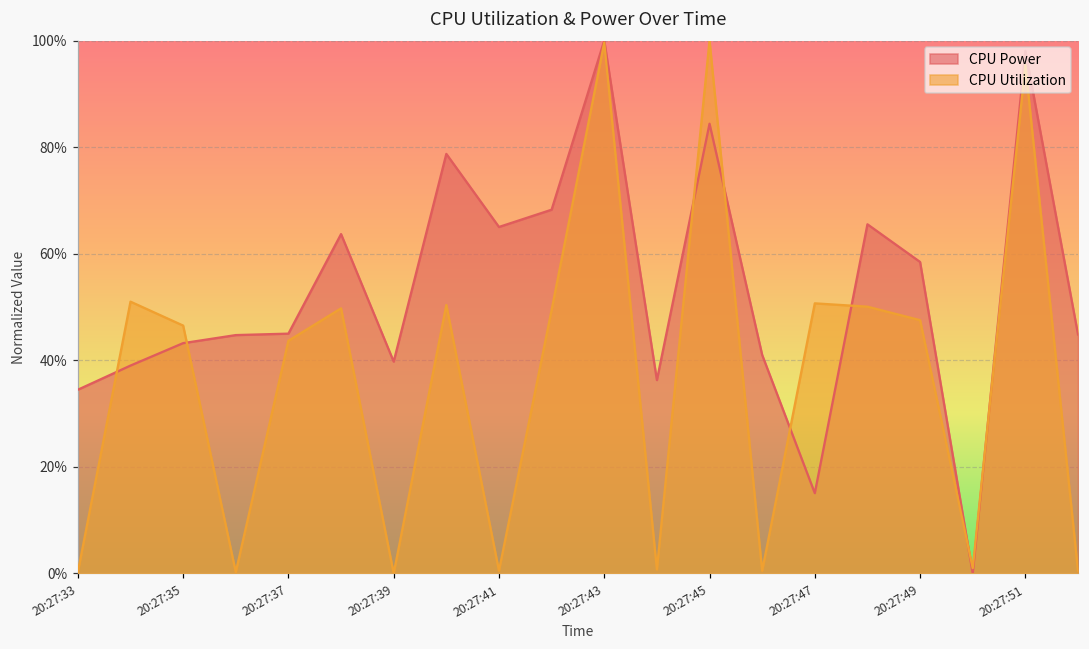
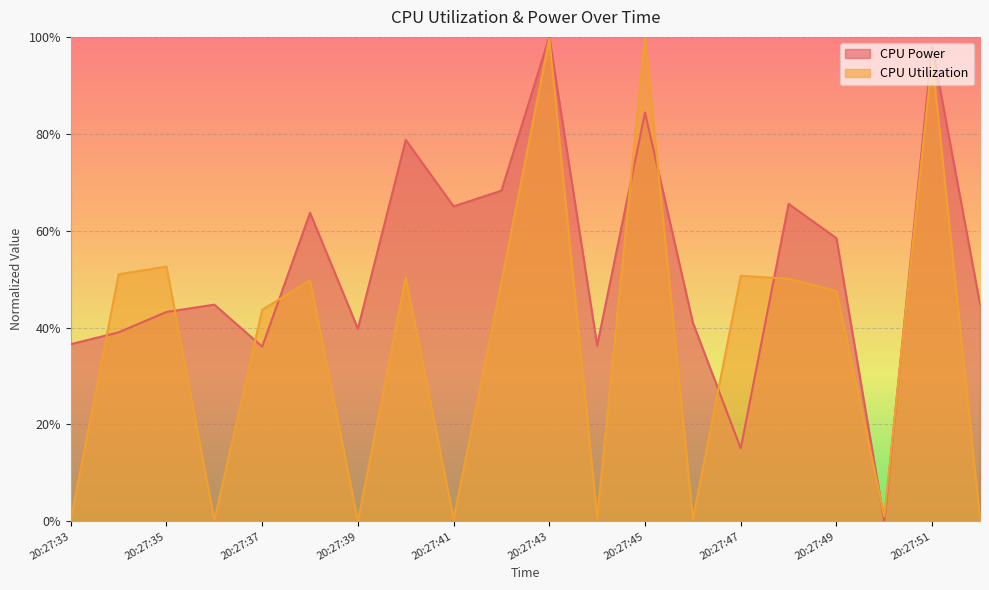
CPU Power, 20:27:33: 34% -> 37%
CPU Utilization, 20:27:35: 47% -> 53%
CPU Power, 20:27:37: 45% -> 36%
